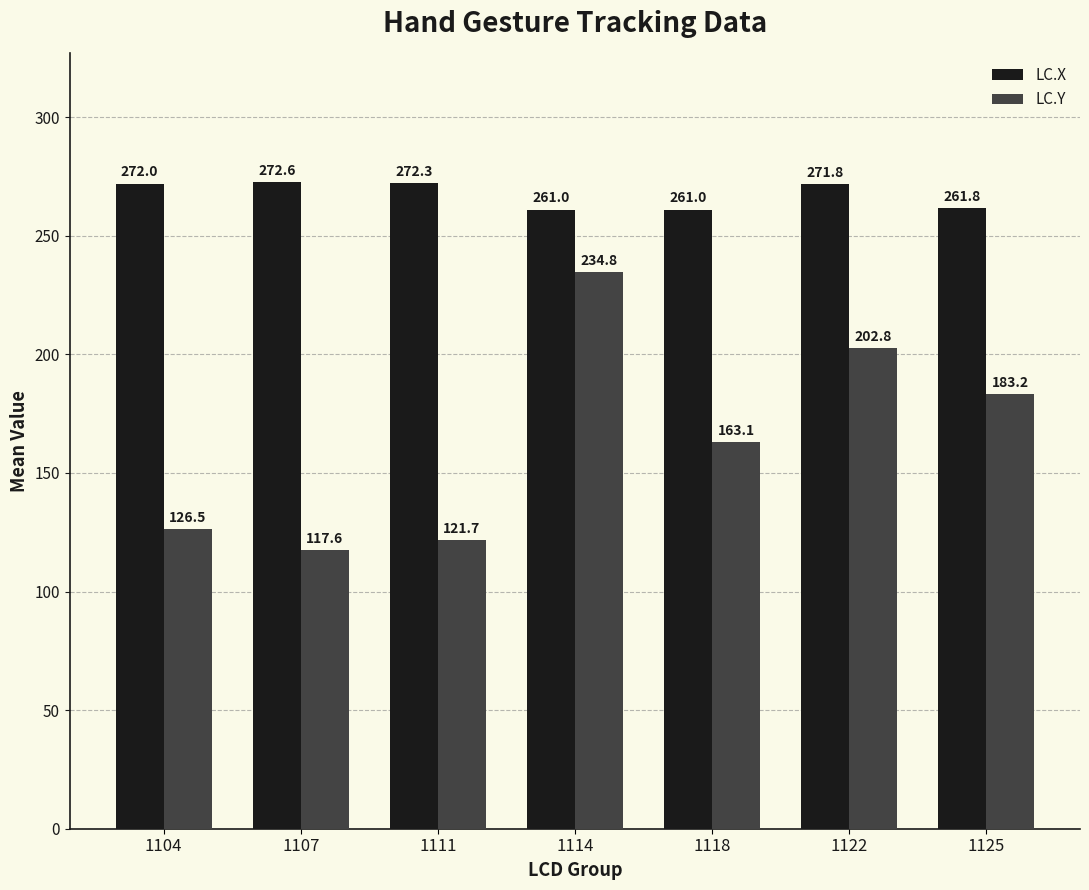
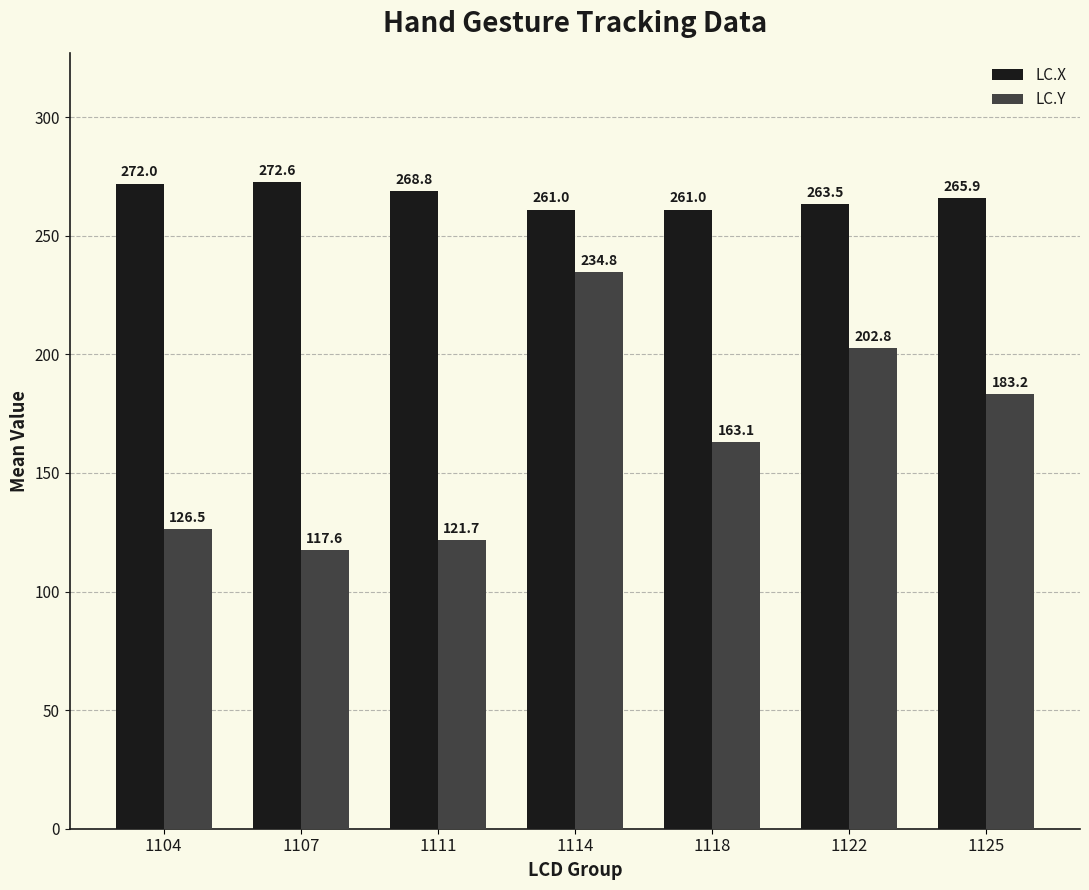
LC.X, 1111: 272.3 -> 268.8
LC.X, 1122: 271.8 -> 263.5
LC.X, 1125: 261.8 -> 265.9
